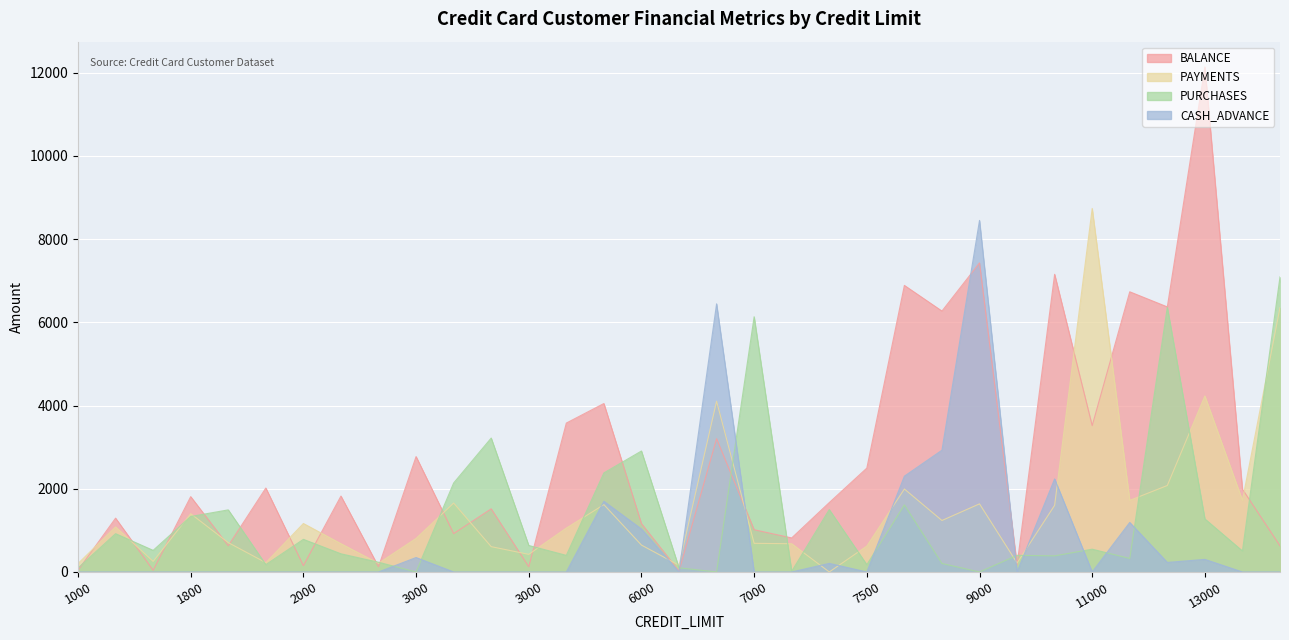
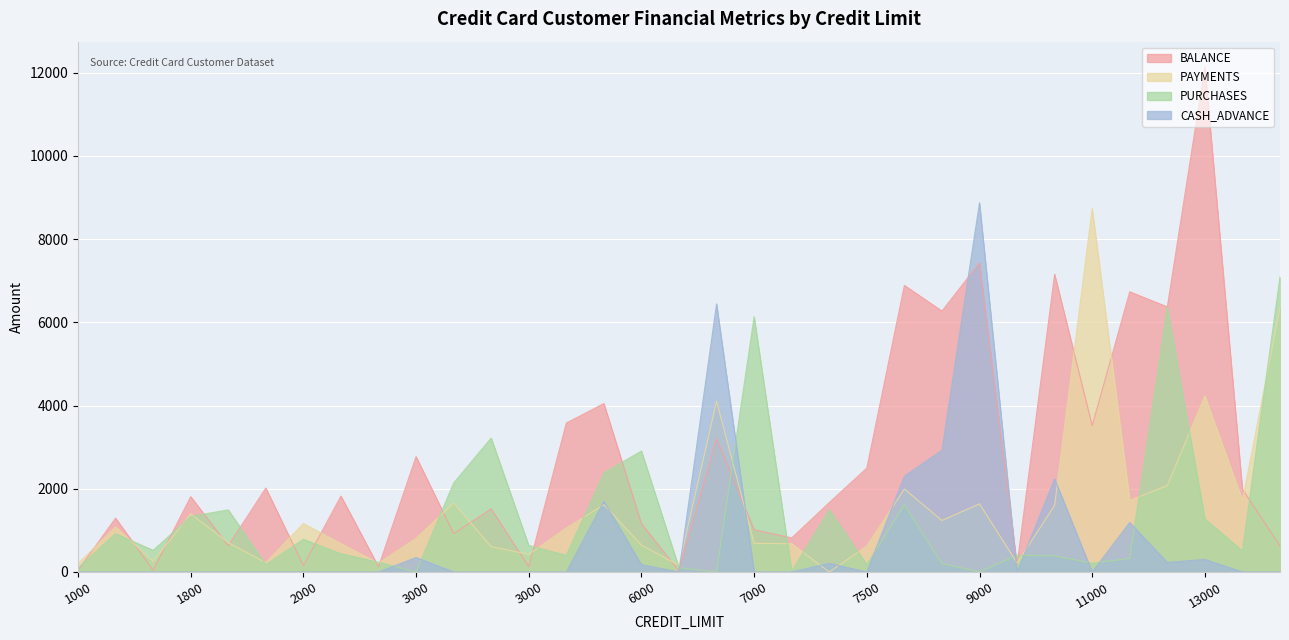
CASH_ADVANCE, 6000: 1000 -> 200
CASH_ADVANCE, 9000: 8400 -> 8900
PURCHASES, 11000: 500 -> 200
